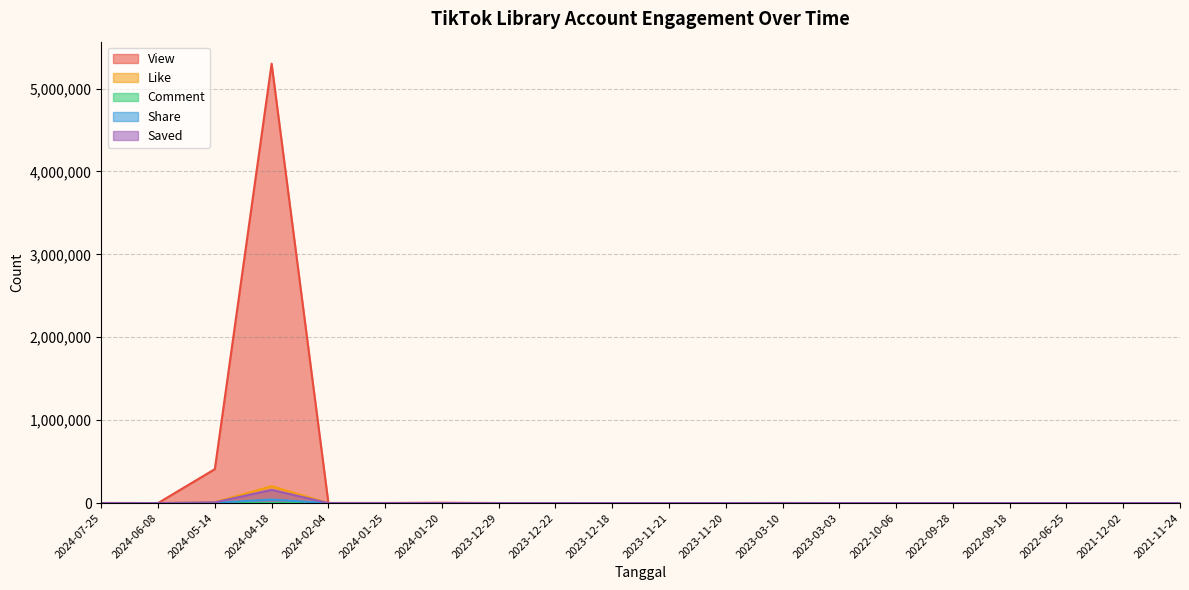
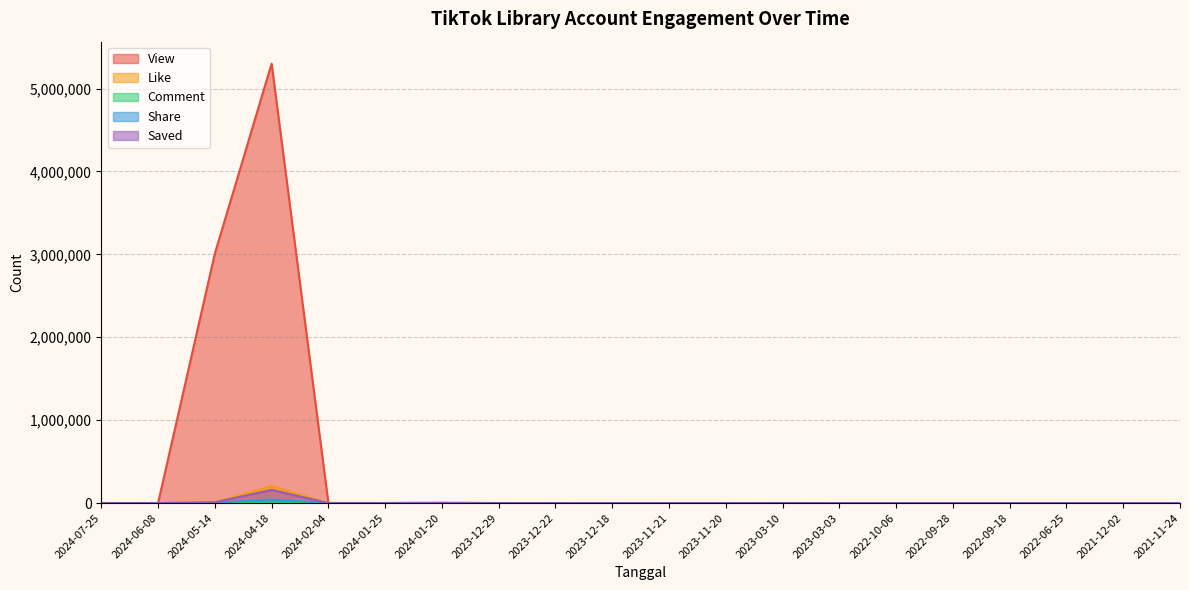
View, 2024-05-14: 400,000 -> 3,000,000
